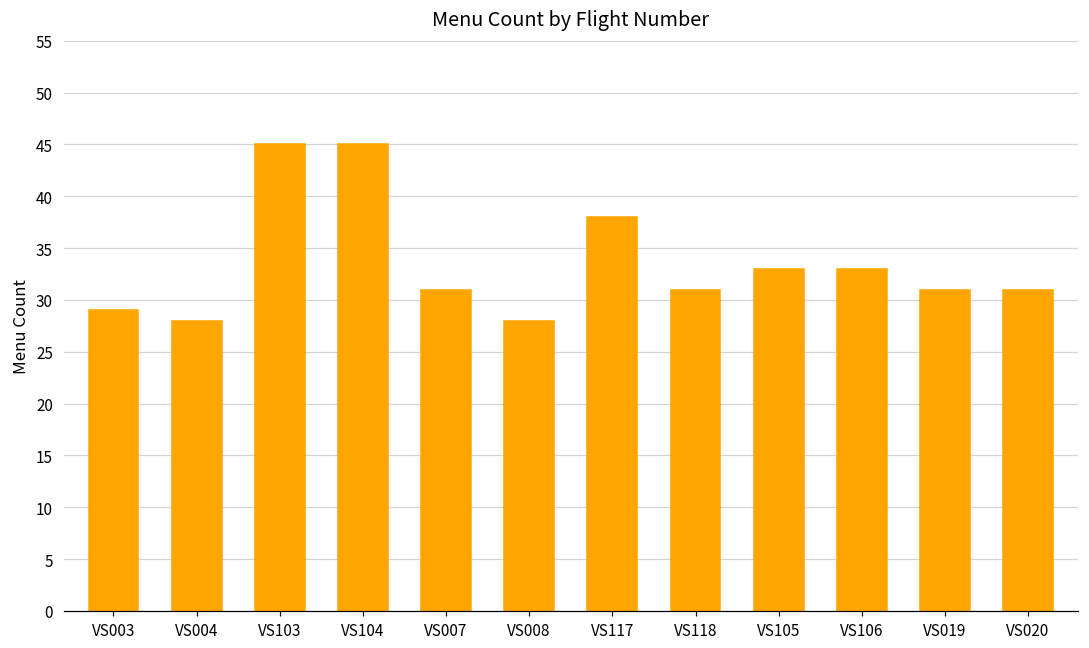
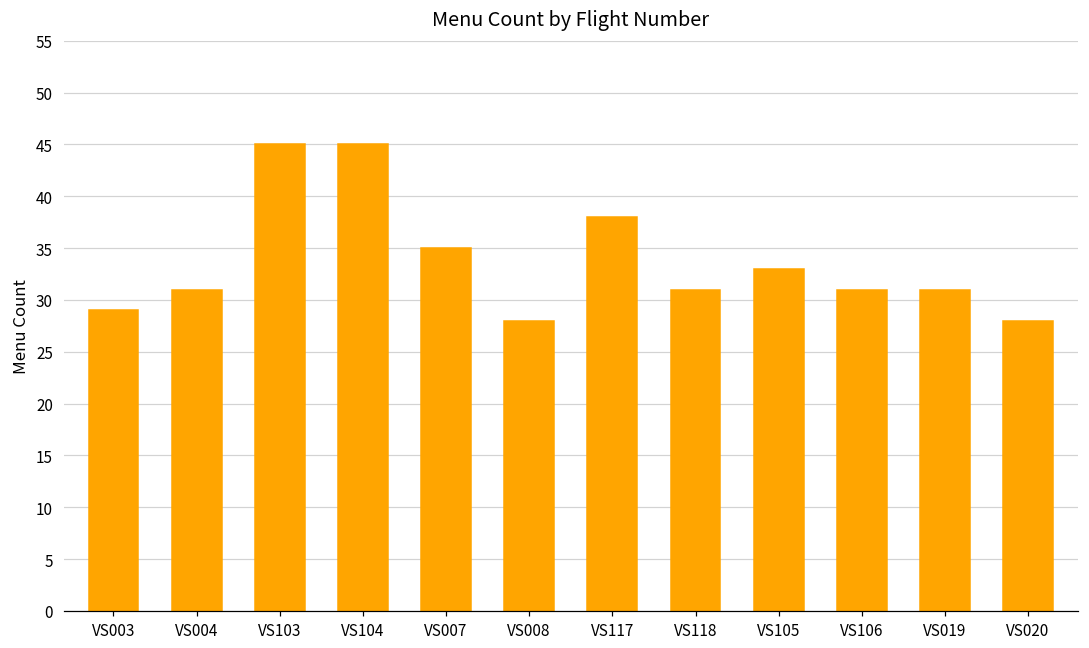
VS004: 28 -> 31
VS007: 31 -> 35
VS106: 33 -> 31
VS020: 31 -> 28
